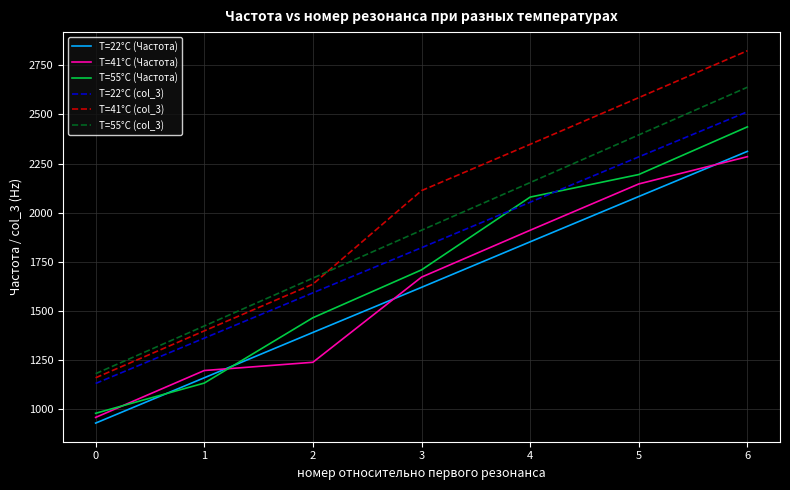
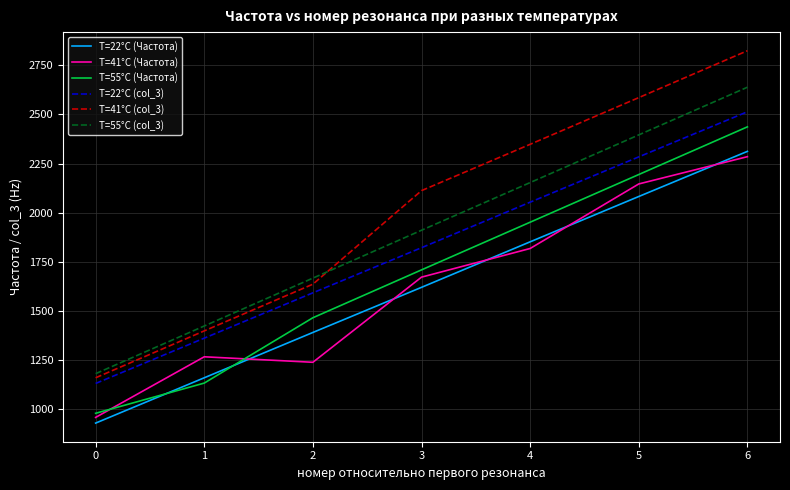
T=41°C (Частота), 1: 1200 -> 1270
T=41°C (Частота), 4: 1910 -> 1820
T=55°C (Частота), 4: 2080 -> 1950
